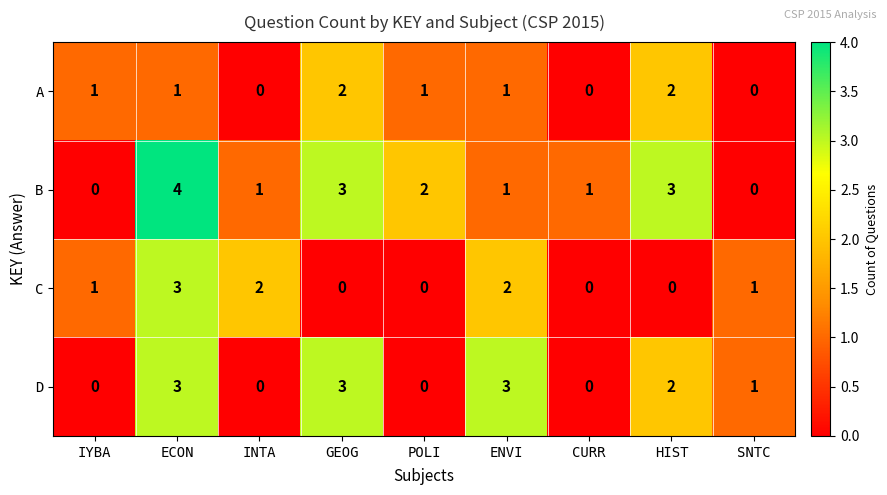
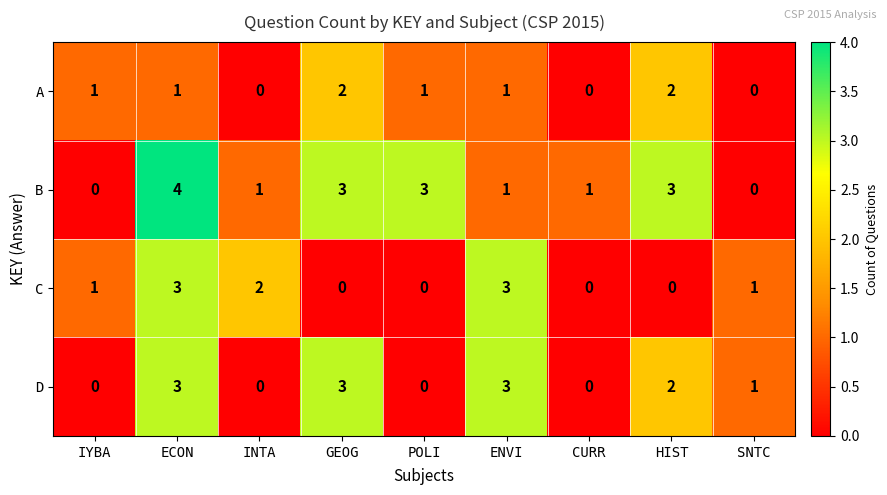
B, POLI: 2 -> 3
C, ENVI: 2 -> 3
